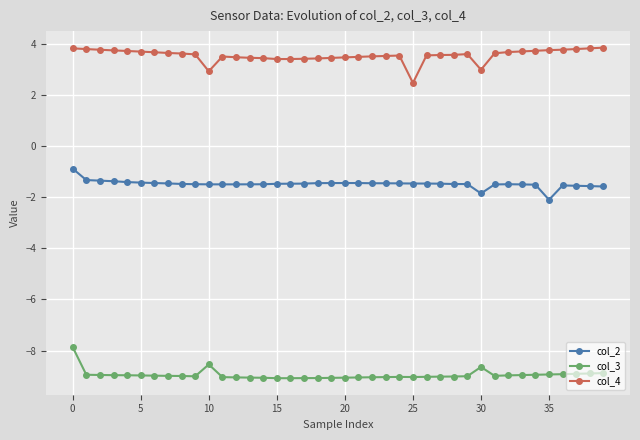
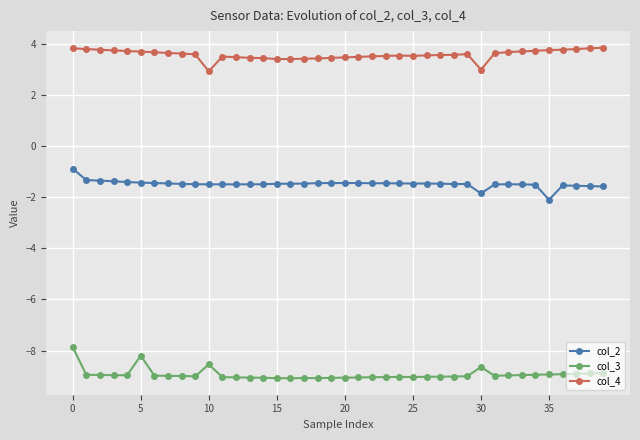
col_3, 5: -9.0 -> -8.2
col_4, 25: 2.5 -> 3.5
